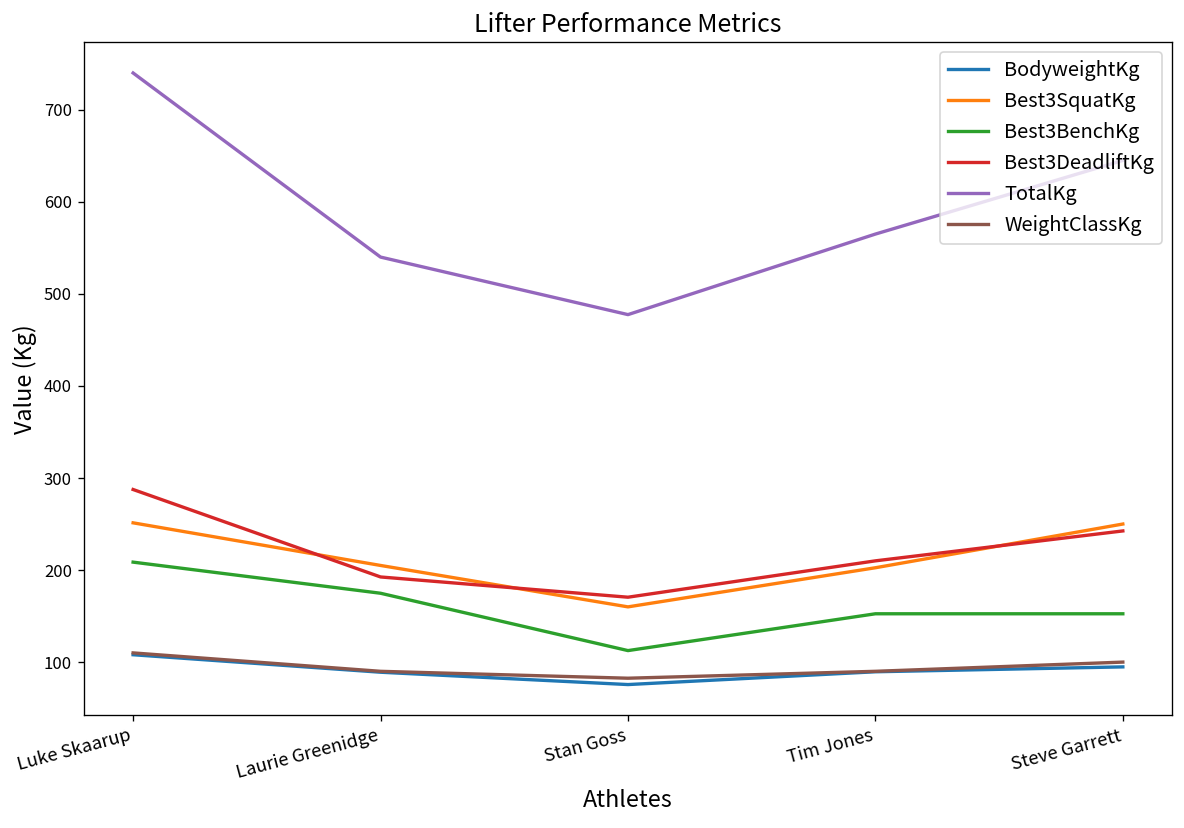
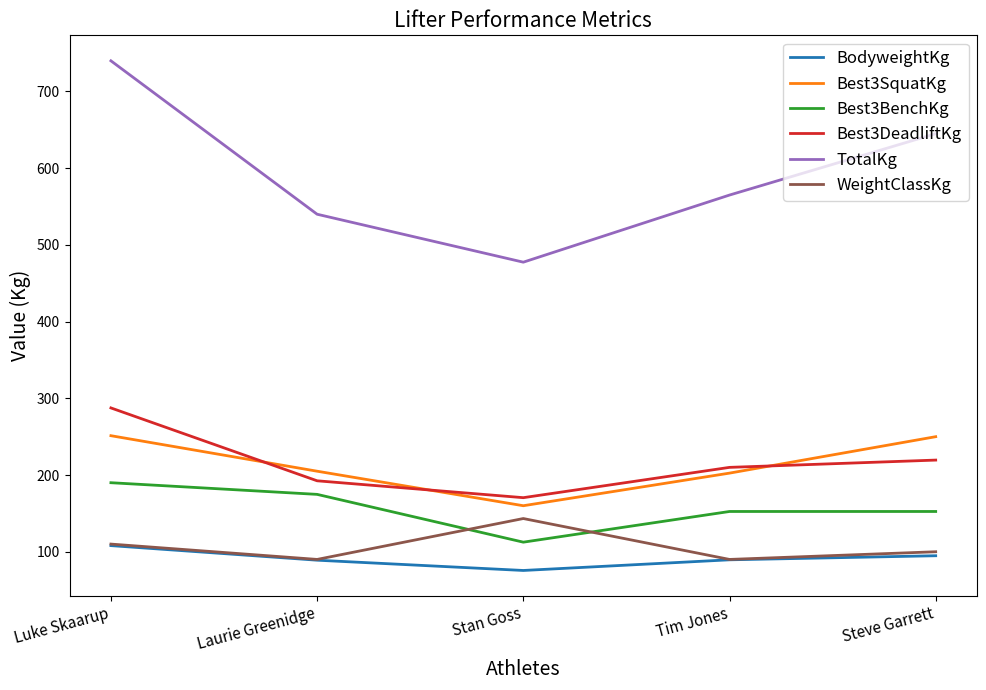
Best3BenchKg, Luke Skaarup: 210 -> 190
WeightClassKg, Stan Goss: 80 -> 140
Best3DeadliftKg, Steve Garrett: 240 -> 220
